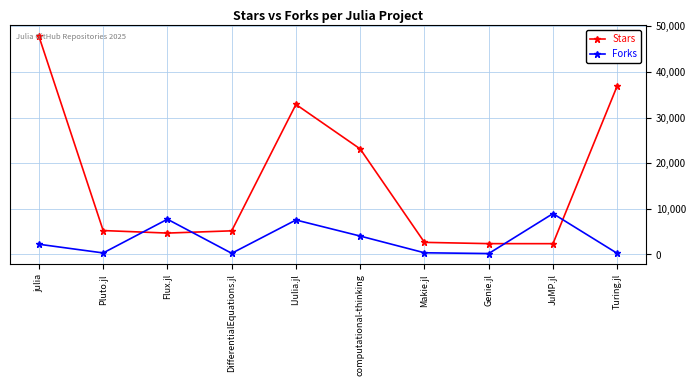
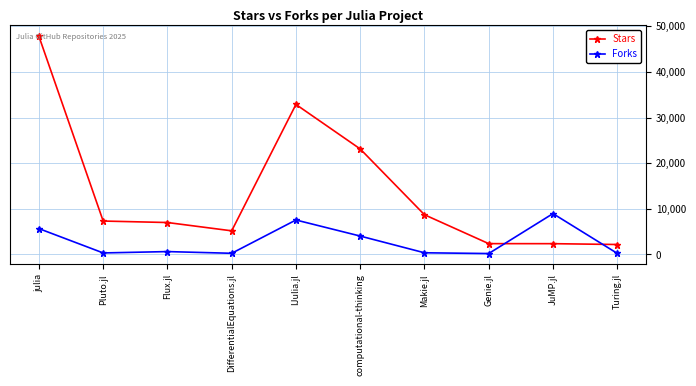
Forks, julia: 2,000 -> 6,000
Stars, Pluto.jl: 5,000 -> 7,000
Stars, Flux.jl: 5,000 -> 7,000
Forks, Flux.jl: 8,000 -> 1,000
Stars, Makie.jl: 3,000 -> 9,000
Stars, Turing.jl: 37,000 -> 2,000
